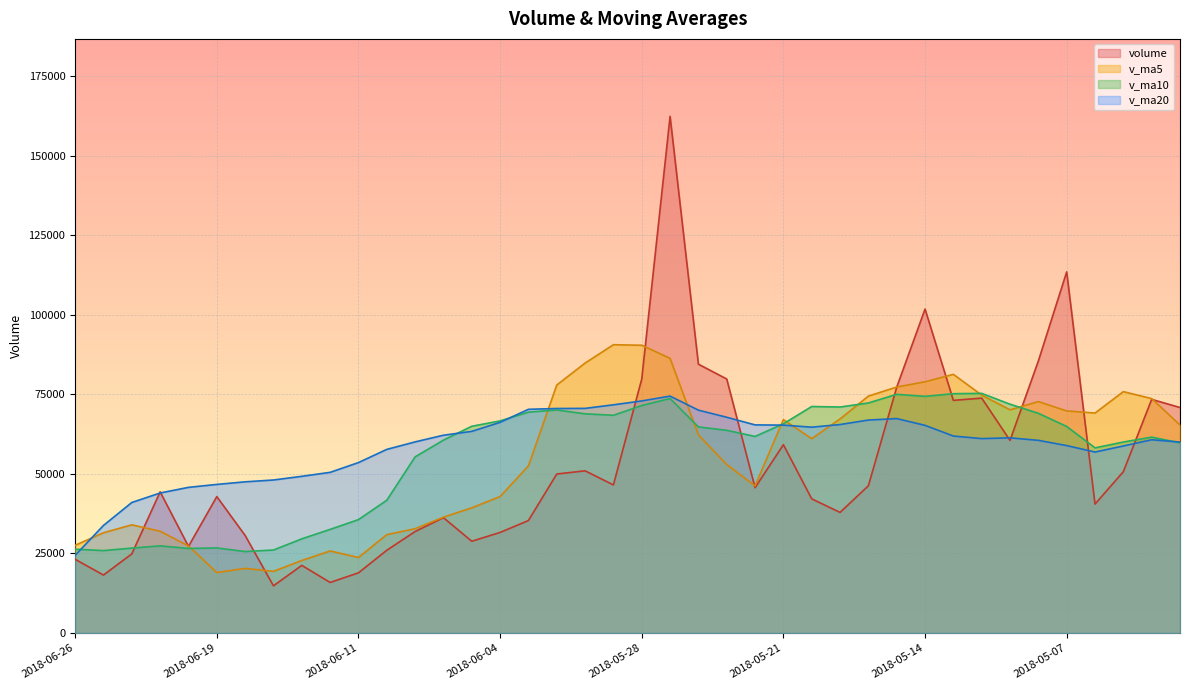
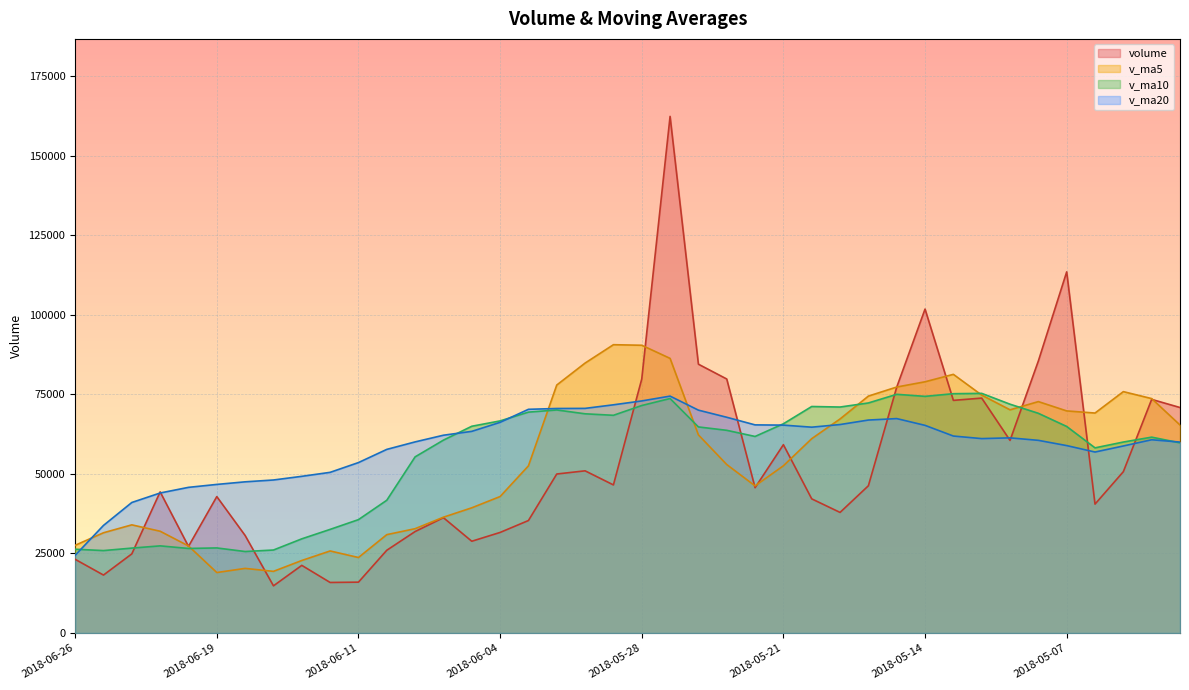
volume, 2018-06-11: 19000 -> 16000
v_ma5, 2018-05-21: 67000 -> 53000
